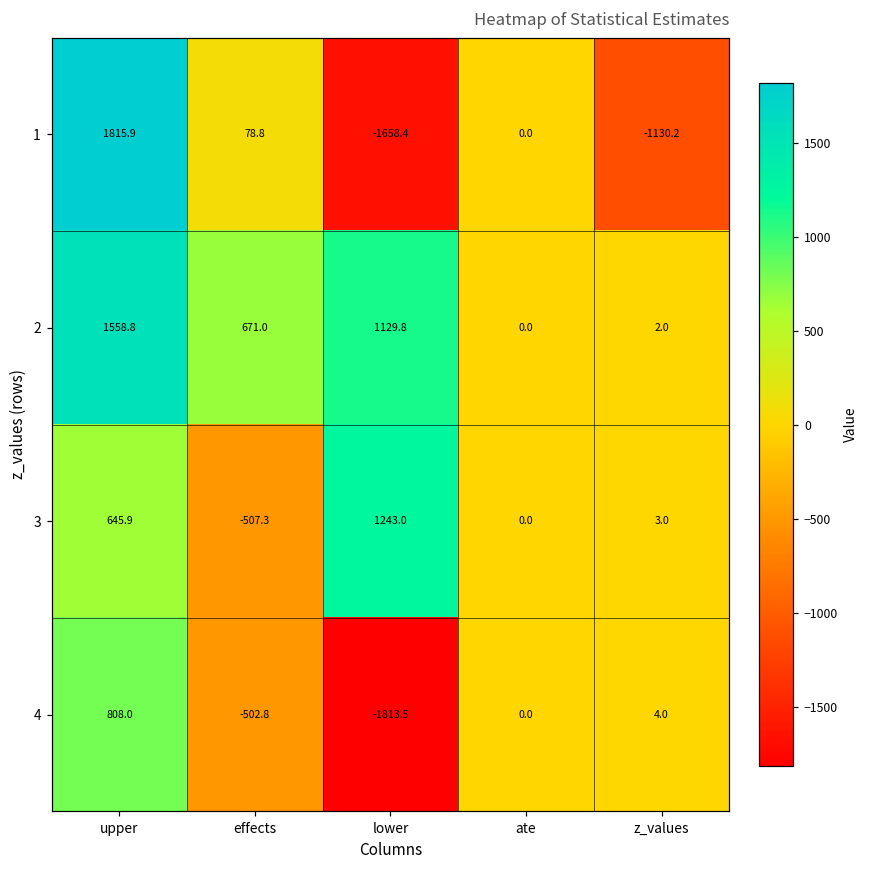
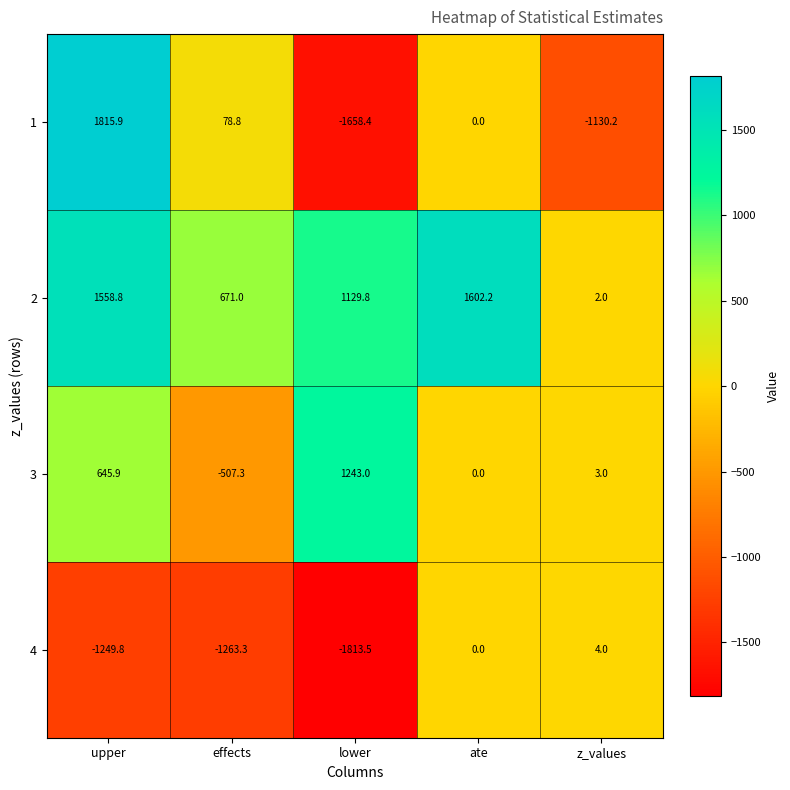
2, ate: 0.0 -> 1602.2
4, upper: 808.0 -> -1249.8
4, effects: -502.8 -> -1263.3
